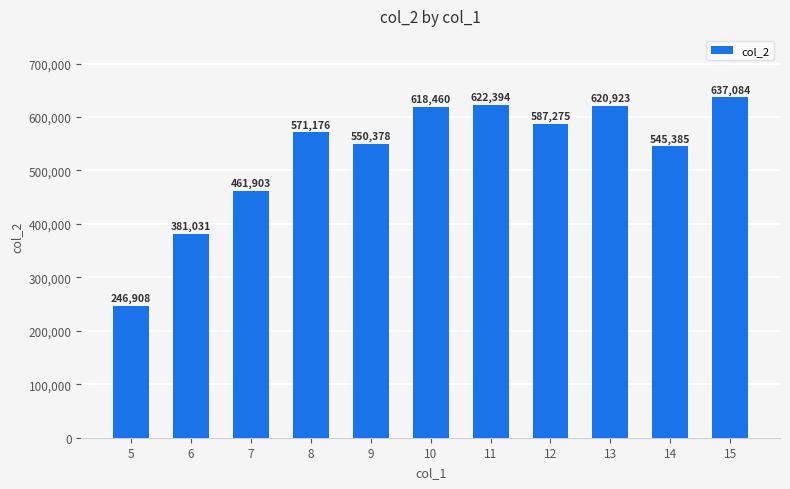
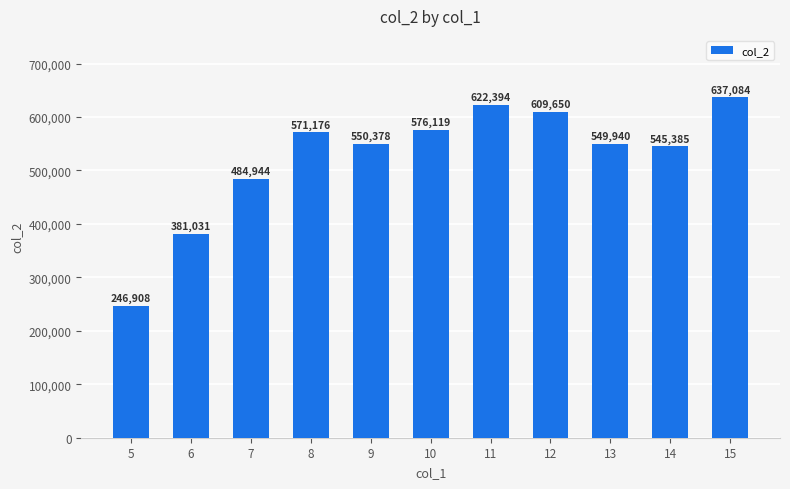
7: 461,903 -> 484,944
10: 618,460 -> 576,119
12: 587,275 -> 609,650
13: 620,923 -> 549,940
